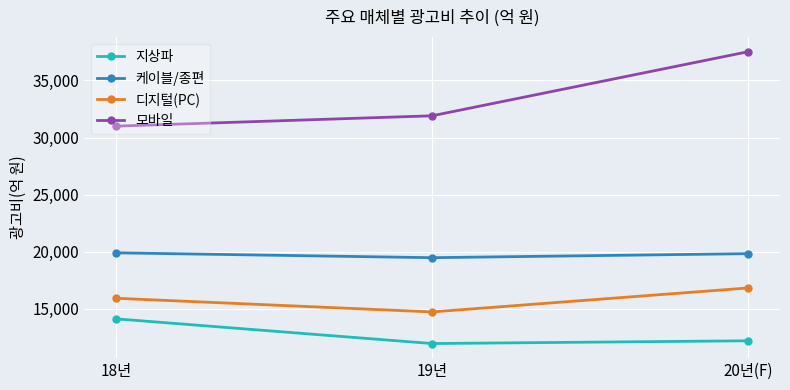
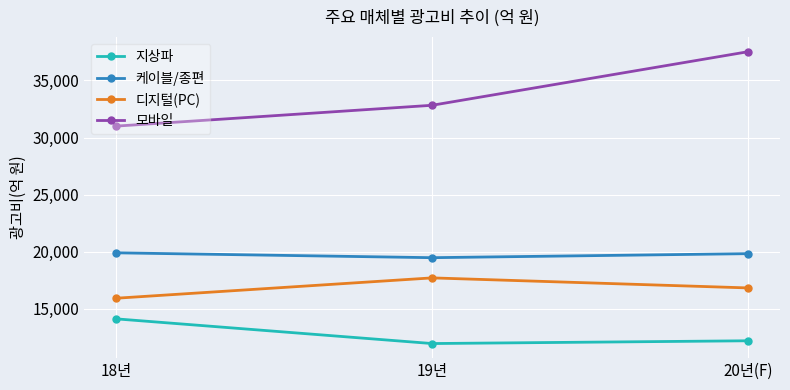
디지털(PC), 19년: 14,700 -> 17,700
모바일, 19년: 31,900 -> 32,800
